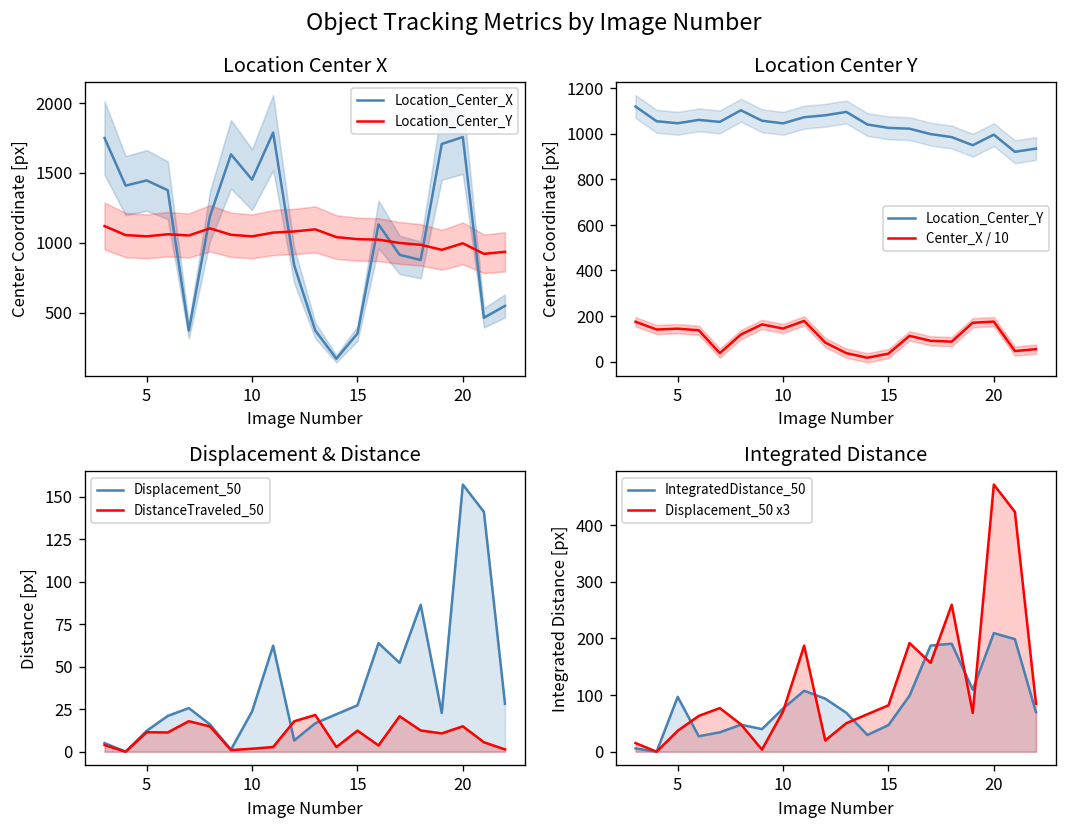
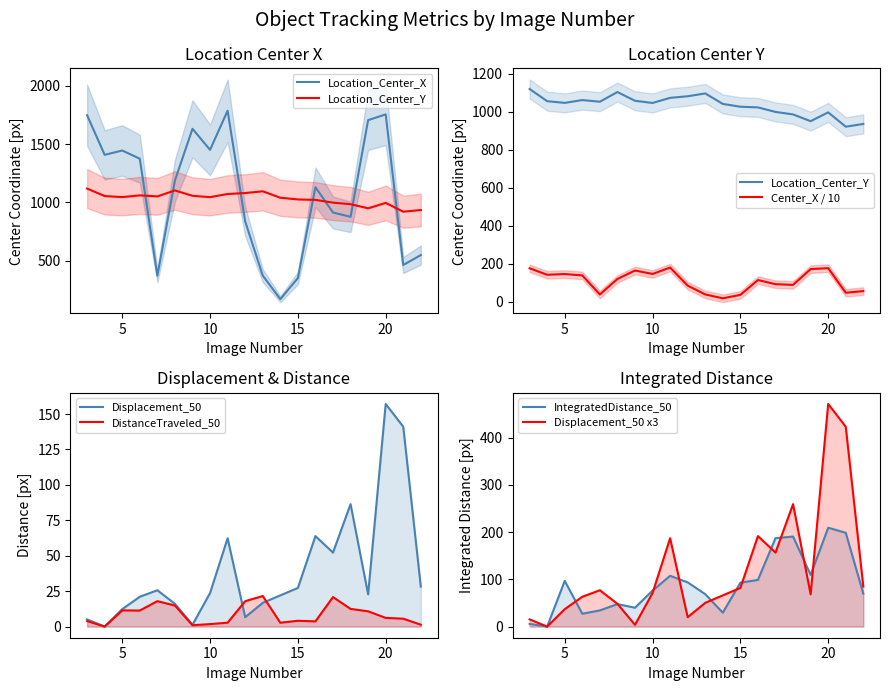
Displacement & Distance, DistanceTraveled_50, 15: 12 -> 4
Displacement & Distance, DistanceTraveled_50, 20: 15 -> 6
Integrated Distance, IntegratedDistance_50, 15: 50 -> 90
